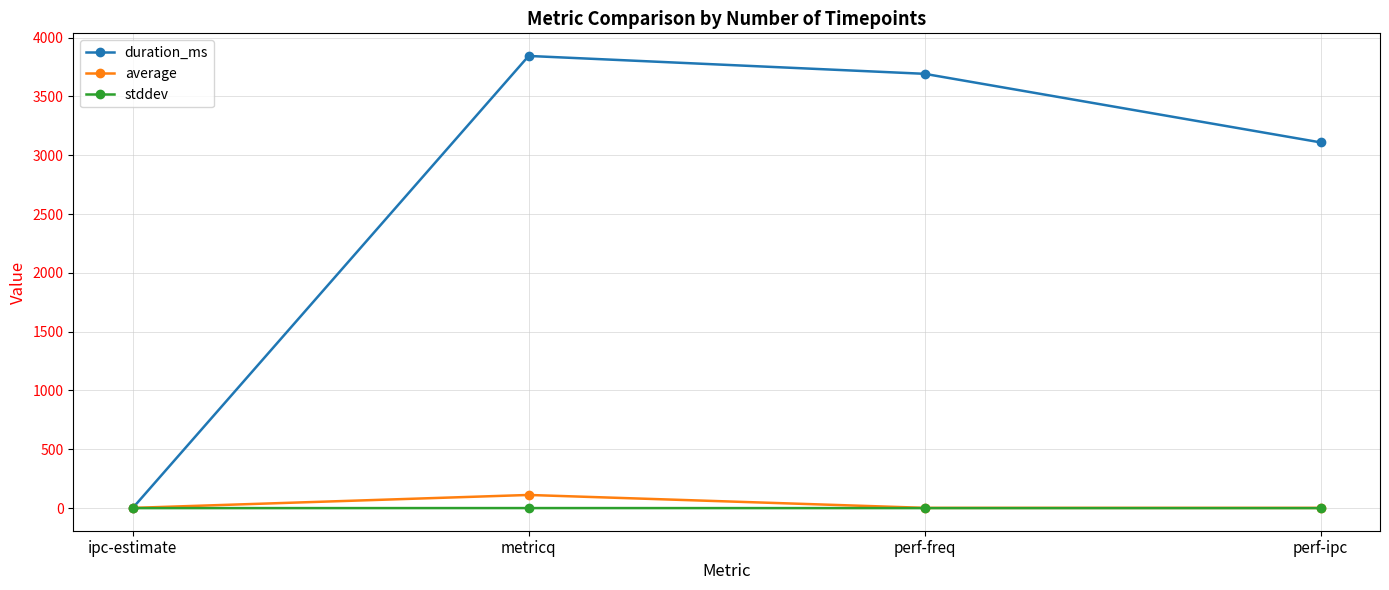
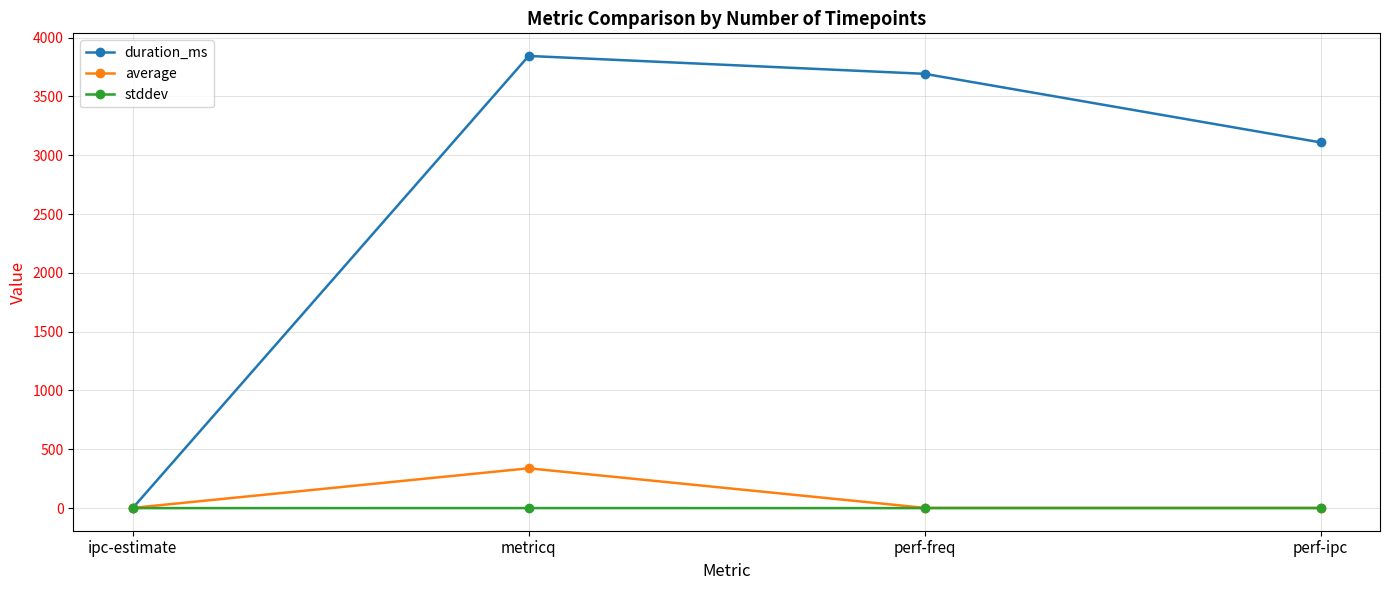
average, metricq: 110 -> 340
